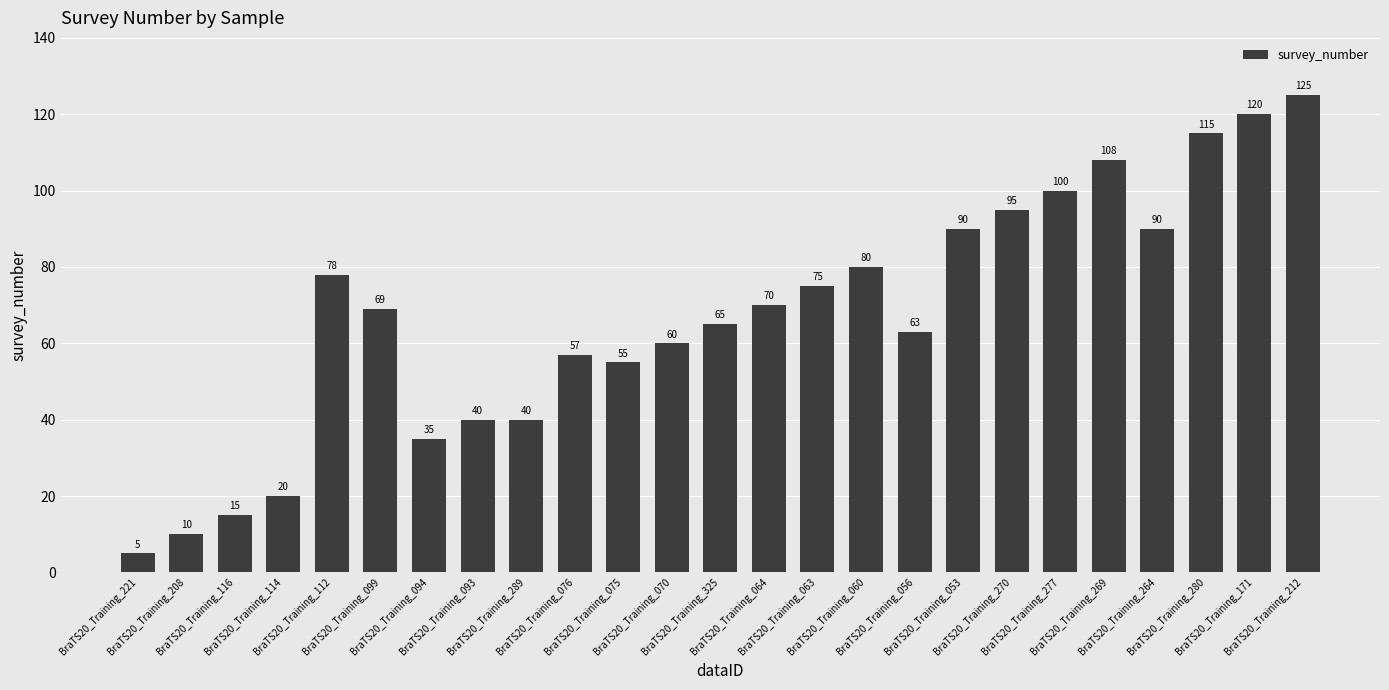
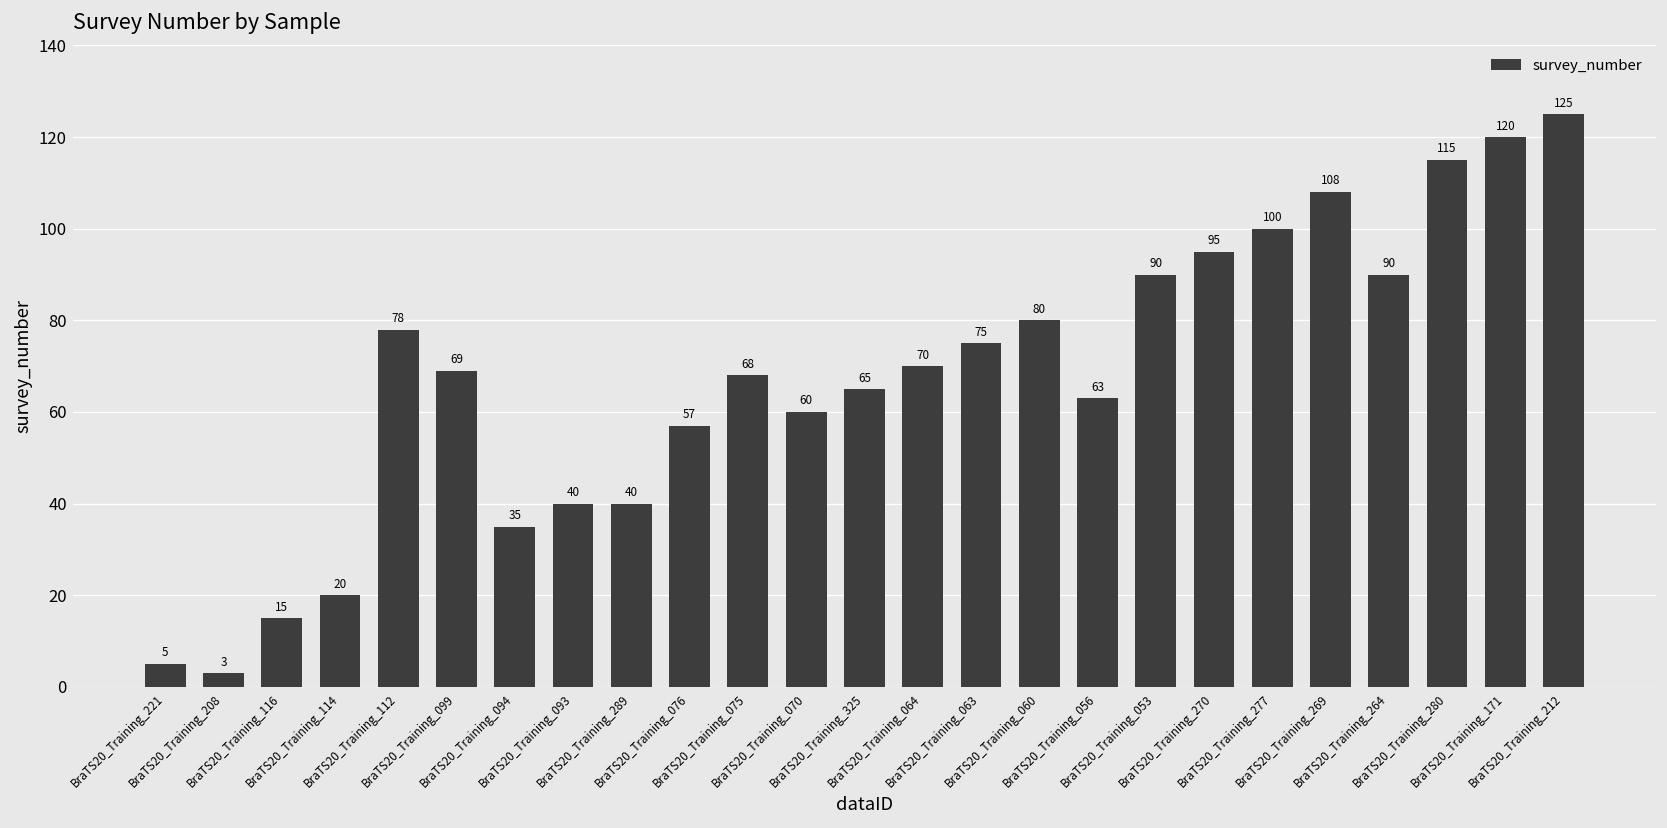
BraTS20_Training_208: 10 -> 3
BraTS20_Training_075: 55 -> 68
